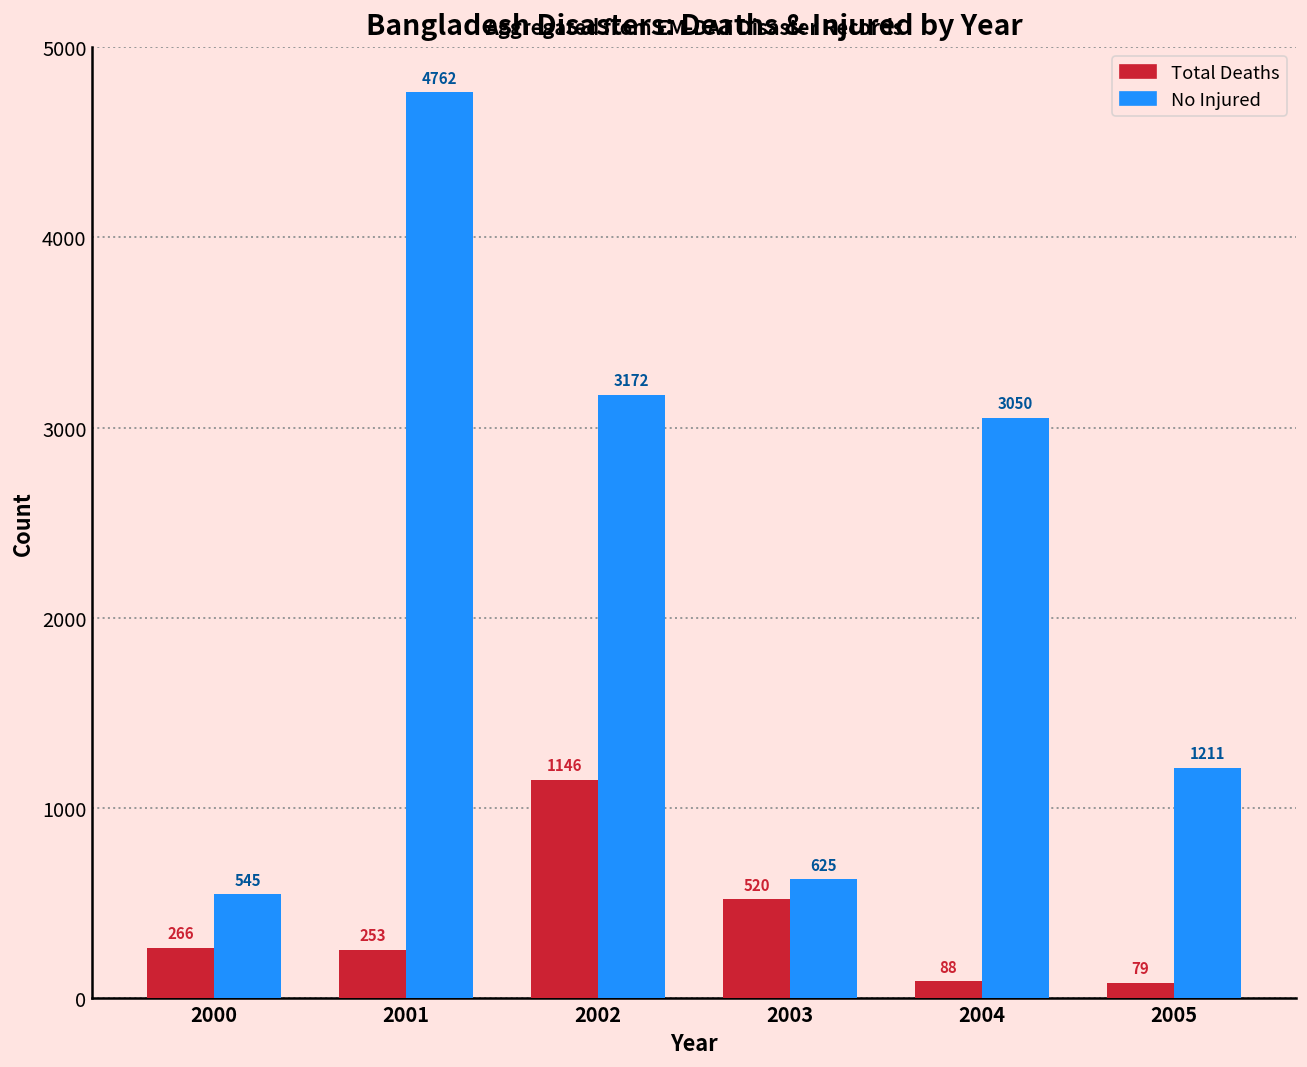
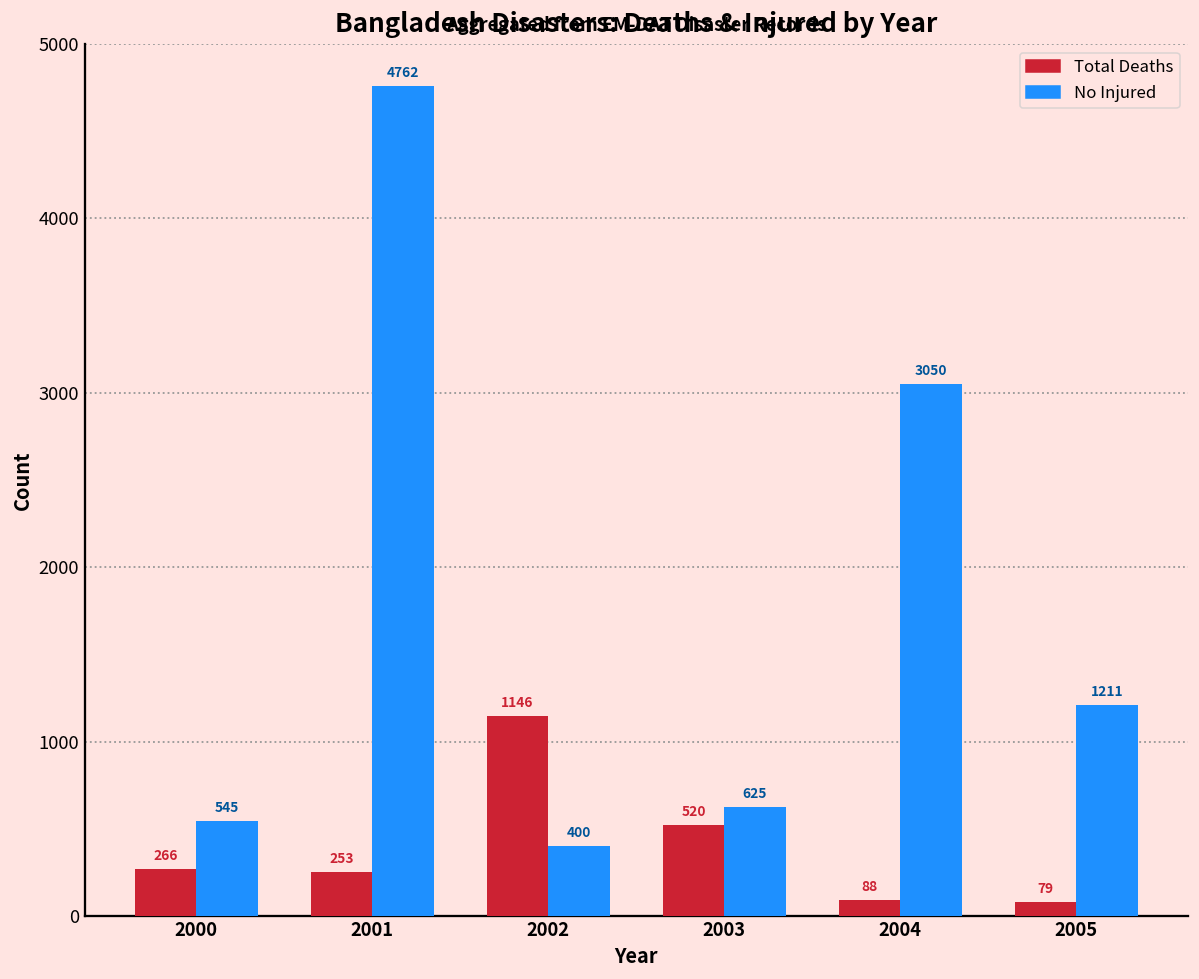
No Injured, 2002: 3172 -> 400
